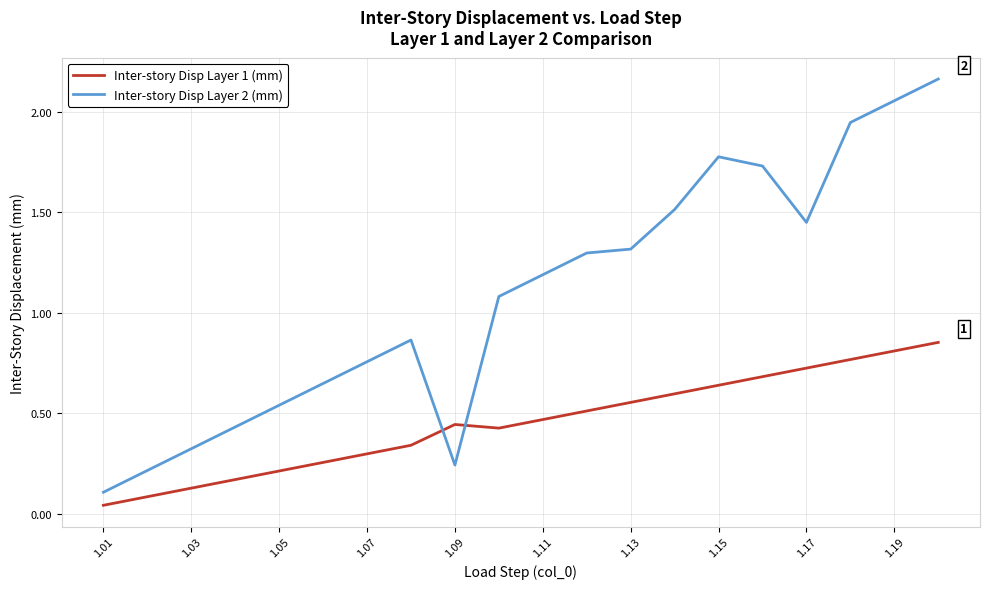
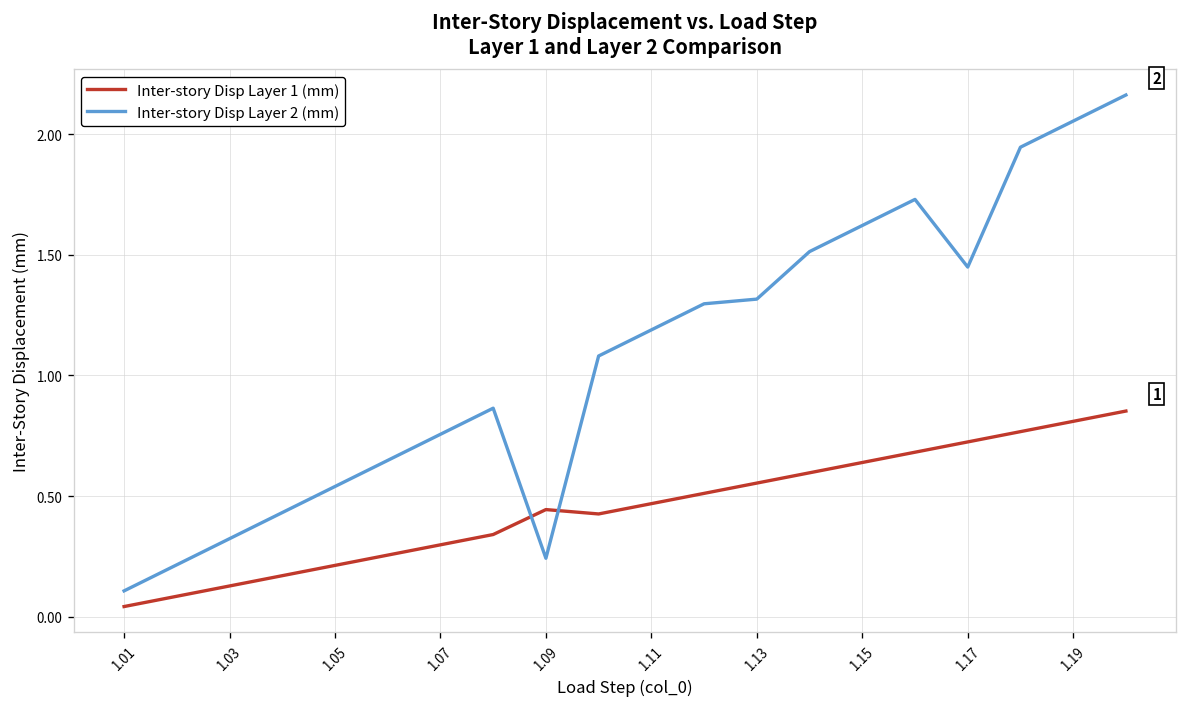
Inter-story Disp Layer 2 (mm), 1.15: 1.78 -> 1.62
